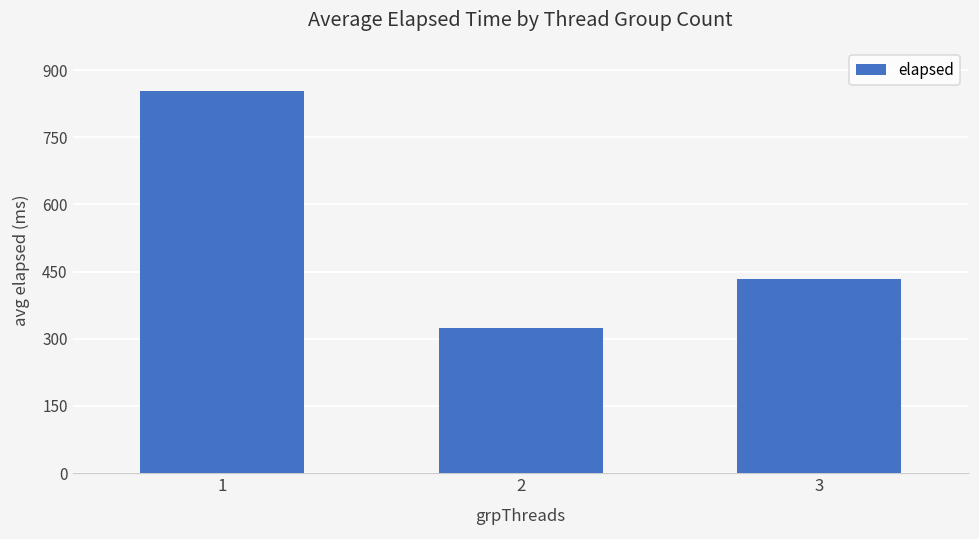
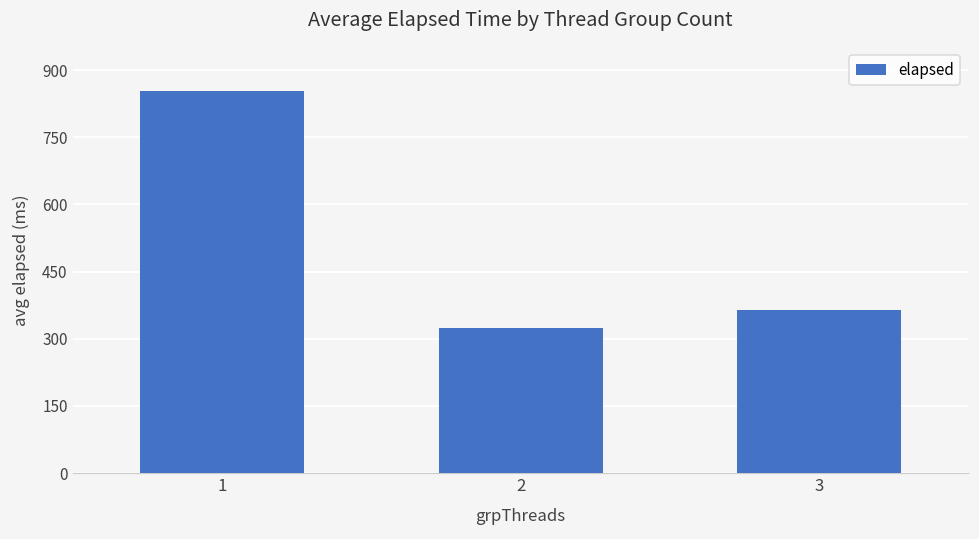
3: 430 -> 360
